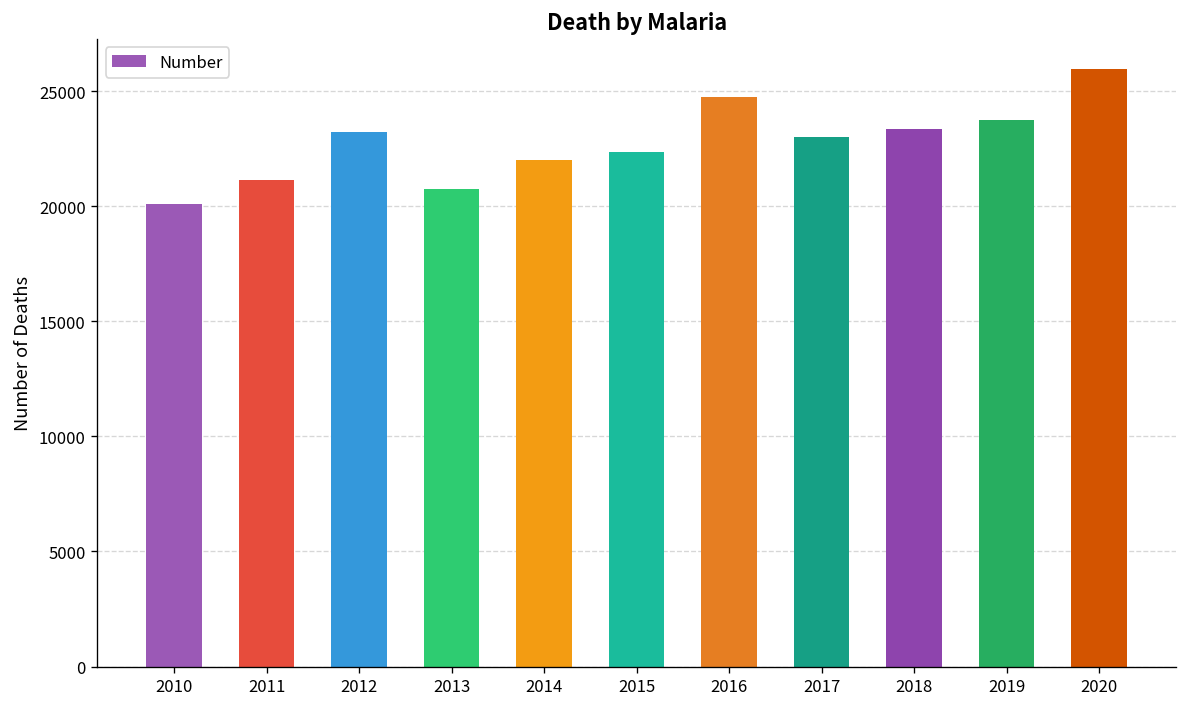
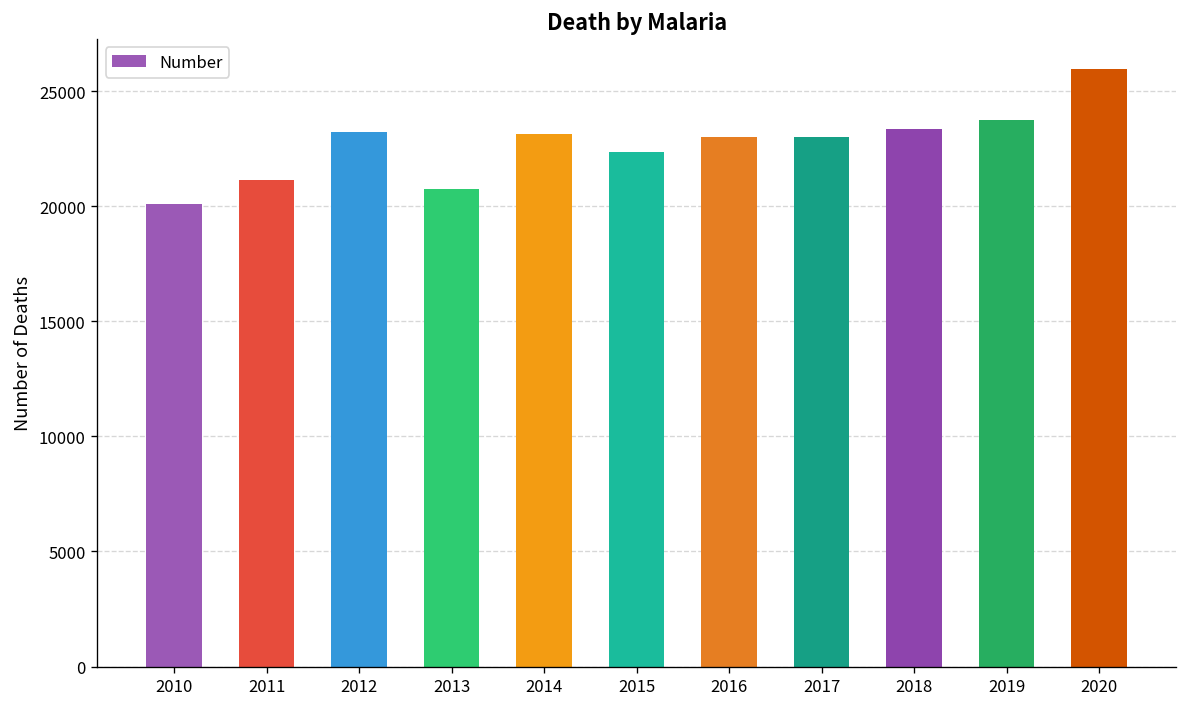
2014: 22000 -> 23100
2016: 24700 -> 23000
